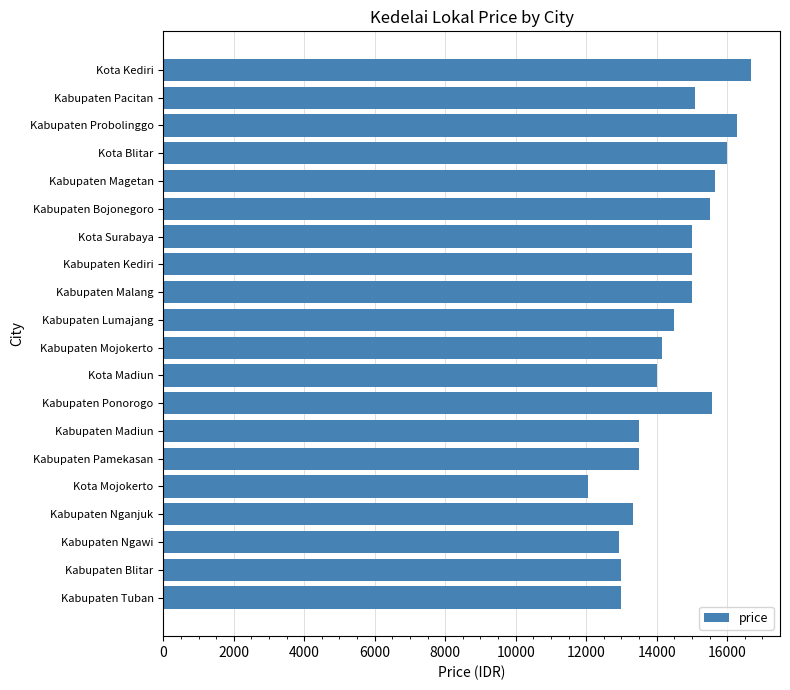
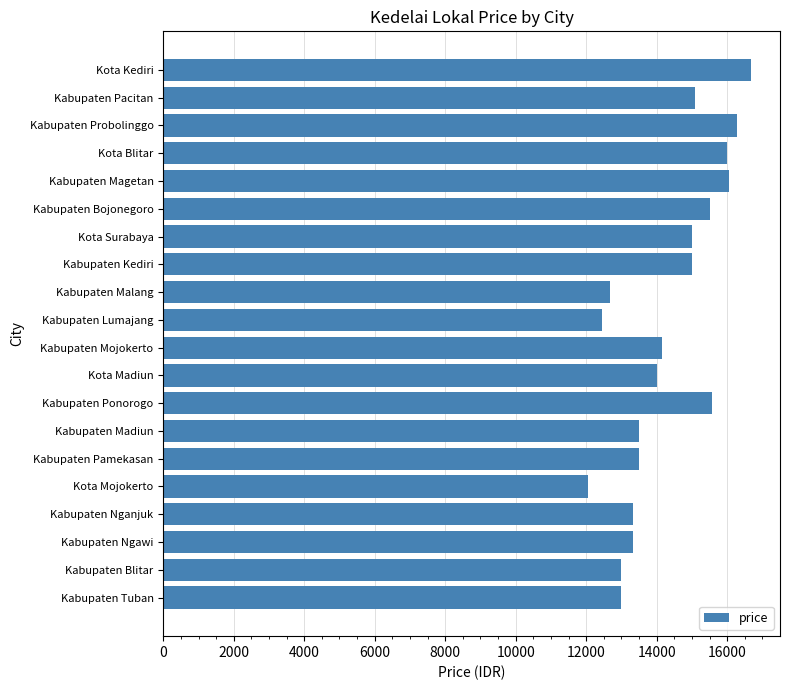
Kabupaten Magetan: 15700 -> 16000
Kabupaten Malang: 15000 -> 12700
Kabupaten Lumajang: 14500 -> 12400
Kabupaten Ngawi: 12900 -> 13300
